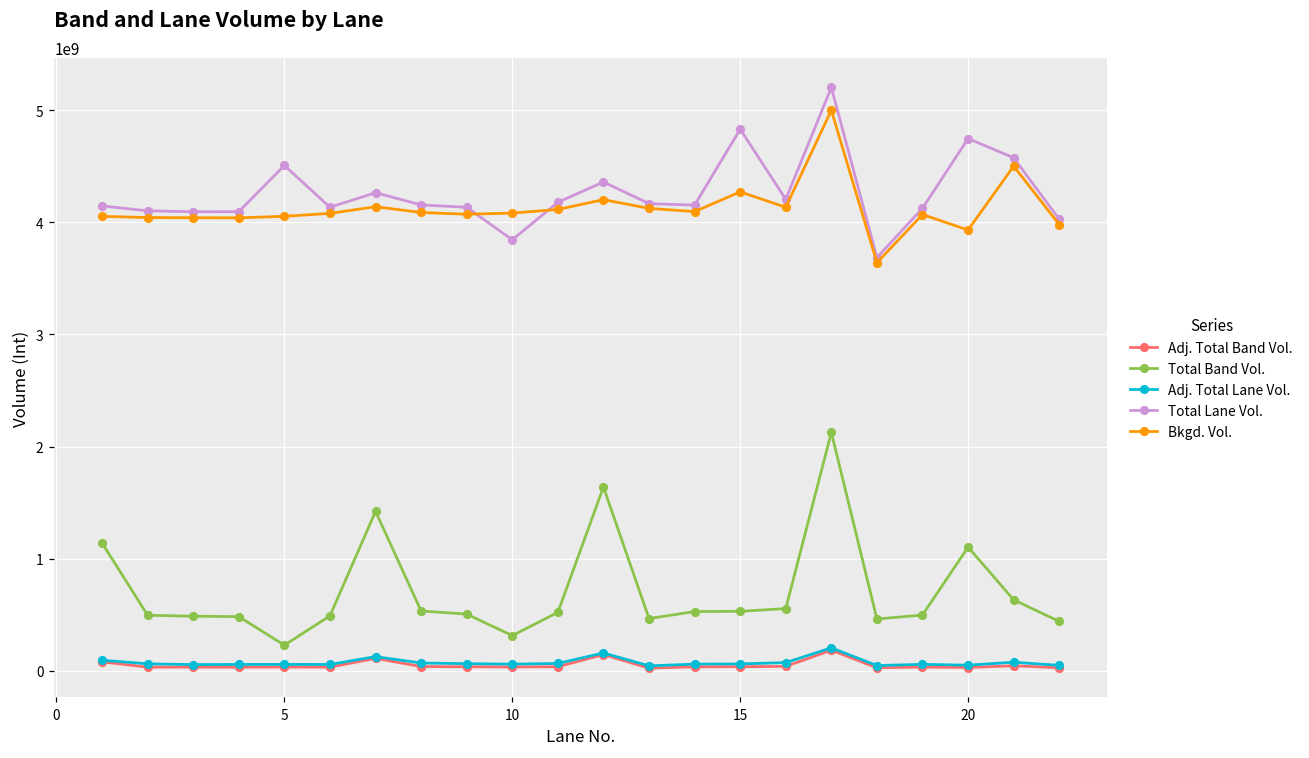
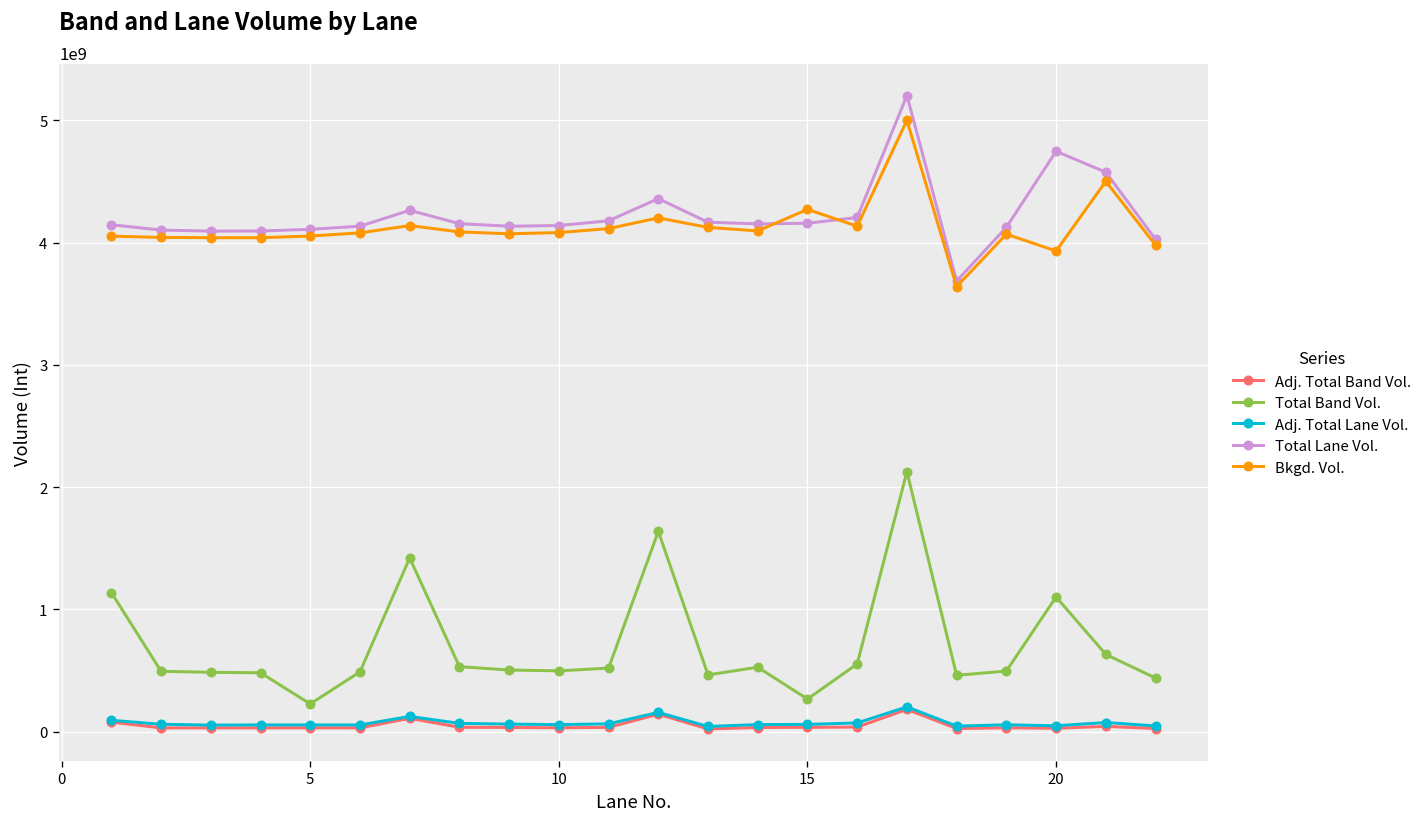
Total Lane Vol., 5: 4510000000 -> 4110000000
Total Band Vol., 10: 310000000 -> 500000000
Total Lane Vol., 10: 3840000000 -> 4140000000
Total Band Vol., 15: 530000000 -> 270000000
Total Lane Vol., 15: 4830000000 -> 4160000000
